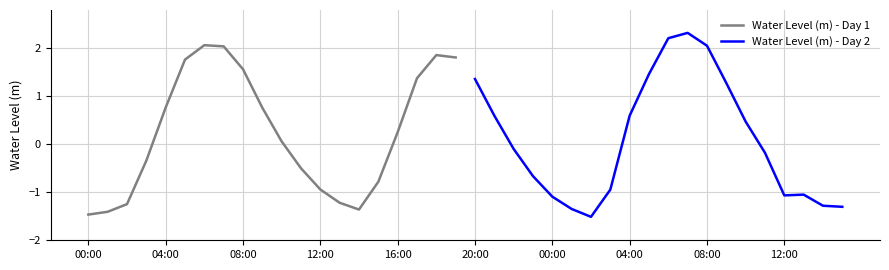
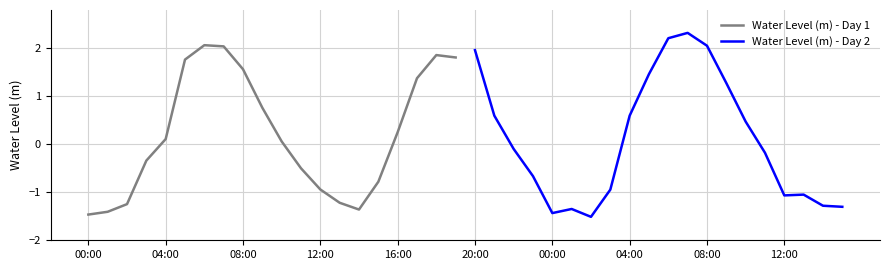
Water Level (m) - Day 1, 04:00: 0.8 -> 0.1
Water Level (m) - Day 2, 20:00: 1.4 -> 2.0
Water Level (m) - Day 2, 00:00: -1.1 -> -1.4
